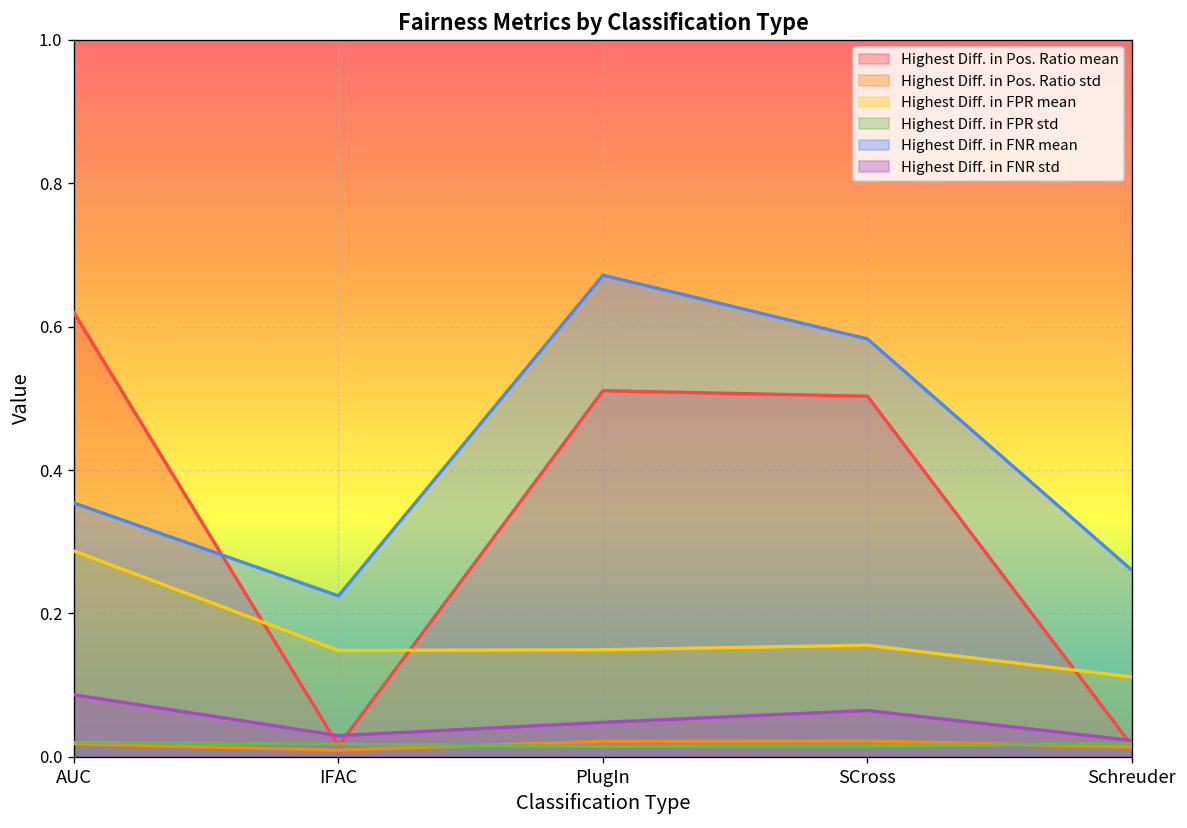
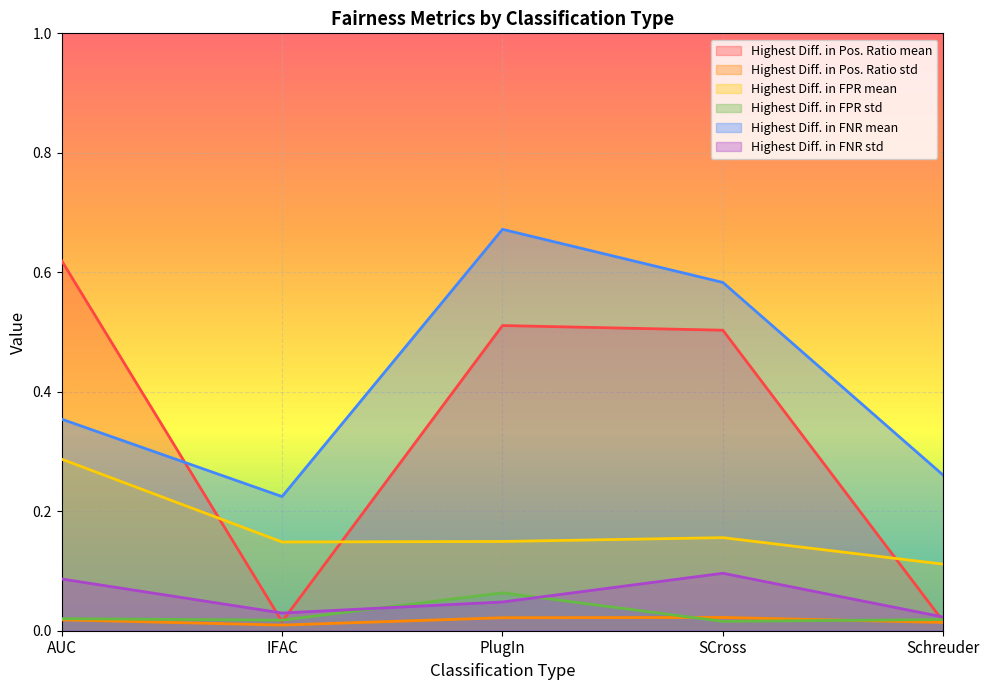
Highest Diff. in FPR std, PlugIn: 0.01 -> 0.06
Highest Diff. in FNR std, SCross: 0.06 -> 0.10
